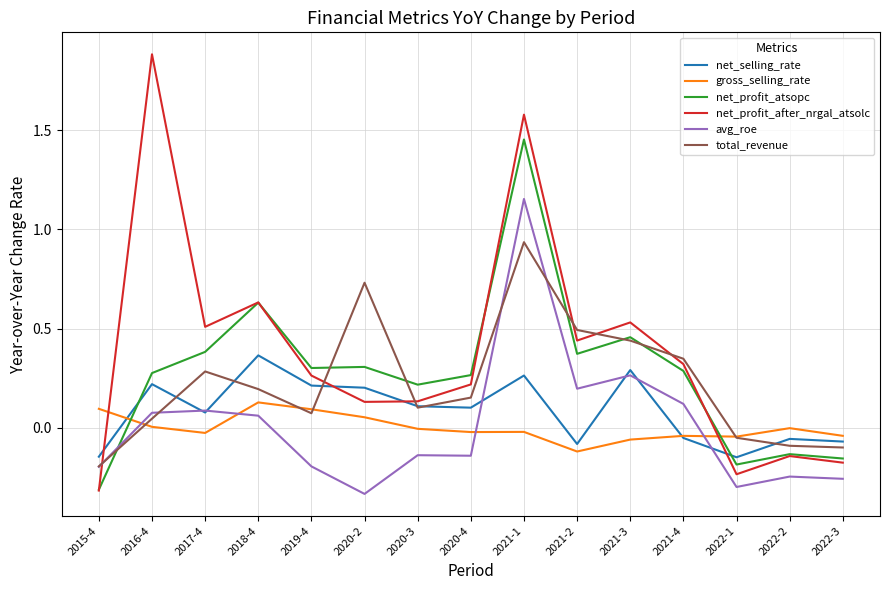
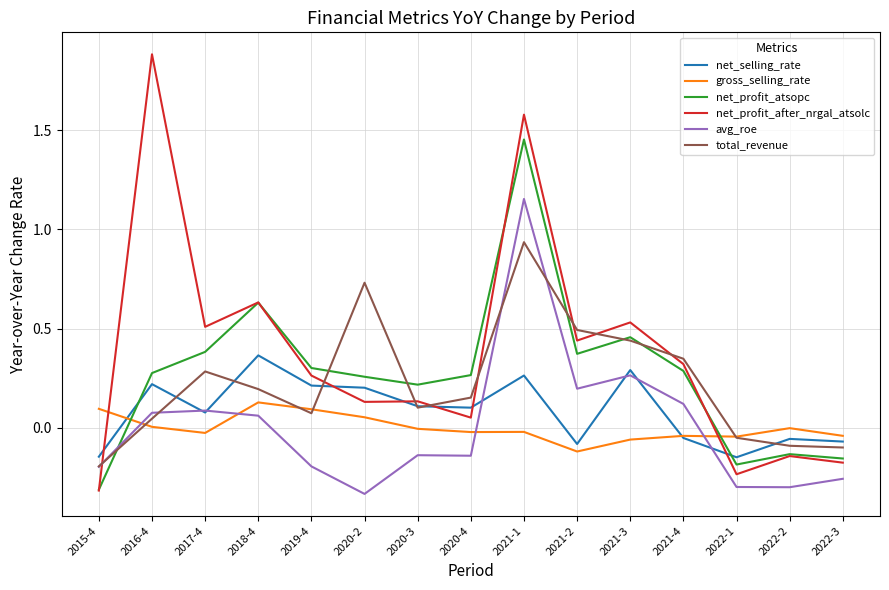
net_profit_atsopc, 2020-2: 0.31 -> 0.26
net_profit_after_nrgal_atsolc, 2020-4: 0.22 -> 0.05
avg_roe, 2022-2: -0.25 -> -0.30
